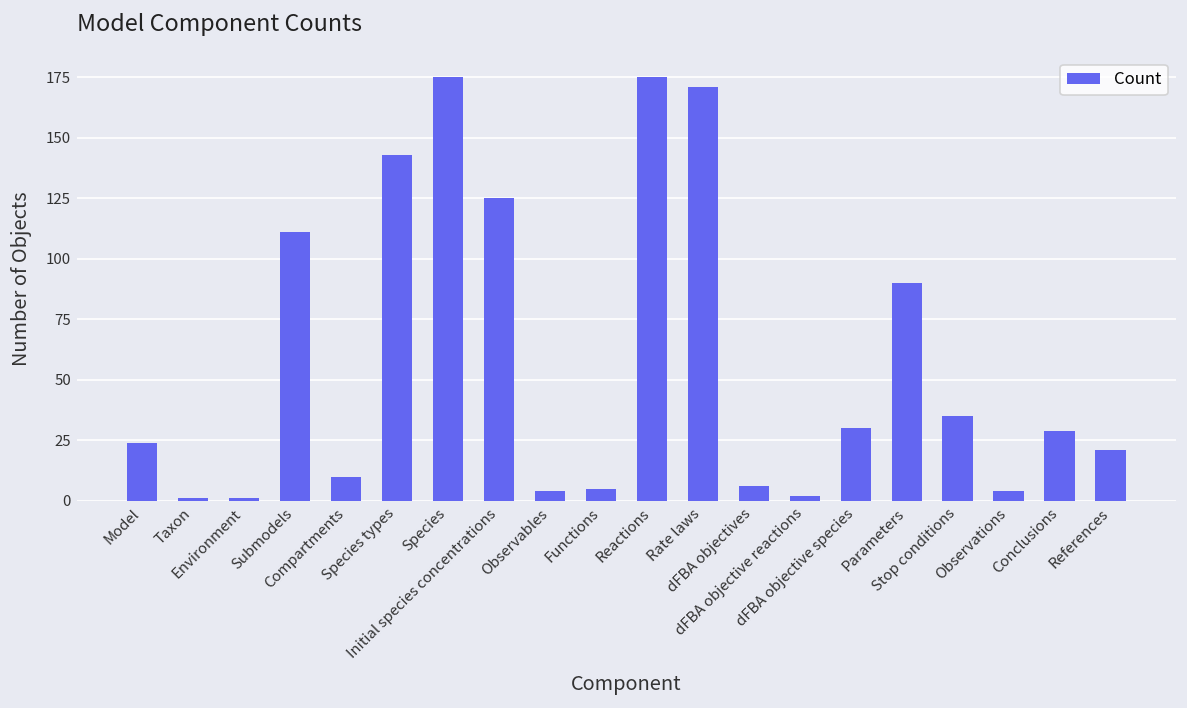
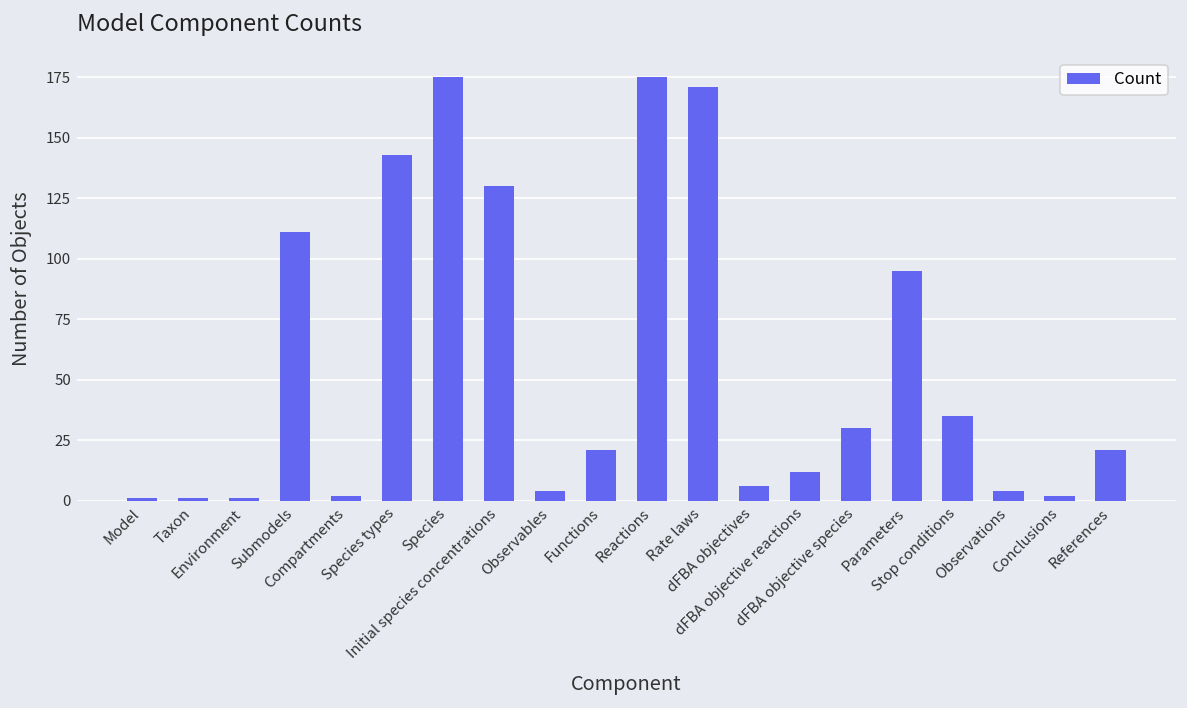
Model: 24 -> 1
Compartments: 10 -> 2
Initial species concentrations: 125 -> 130
Functions: 5 -> 21
dFBA objective reactions: 2 -> 12
Parameters: 90 -> 95
Conclusions: 29 -> 2
